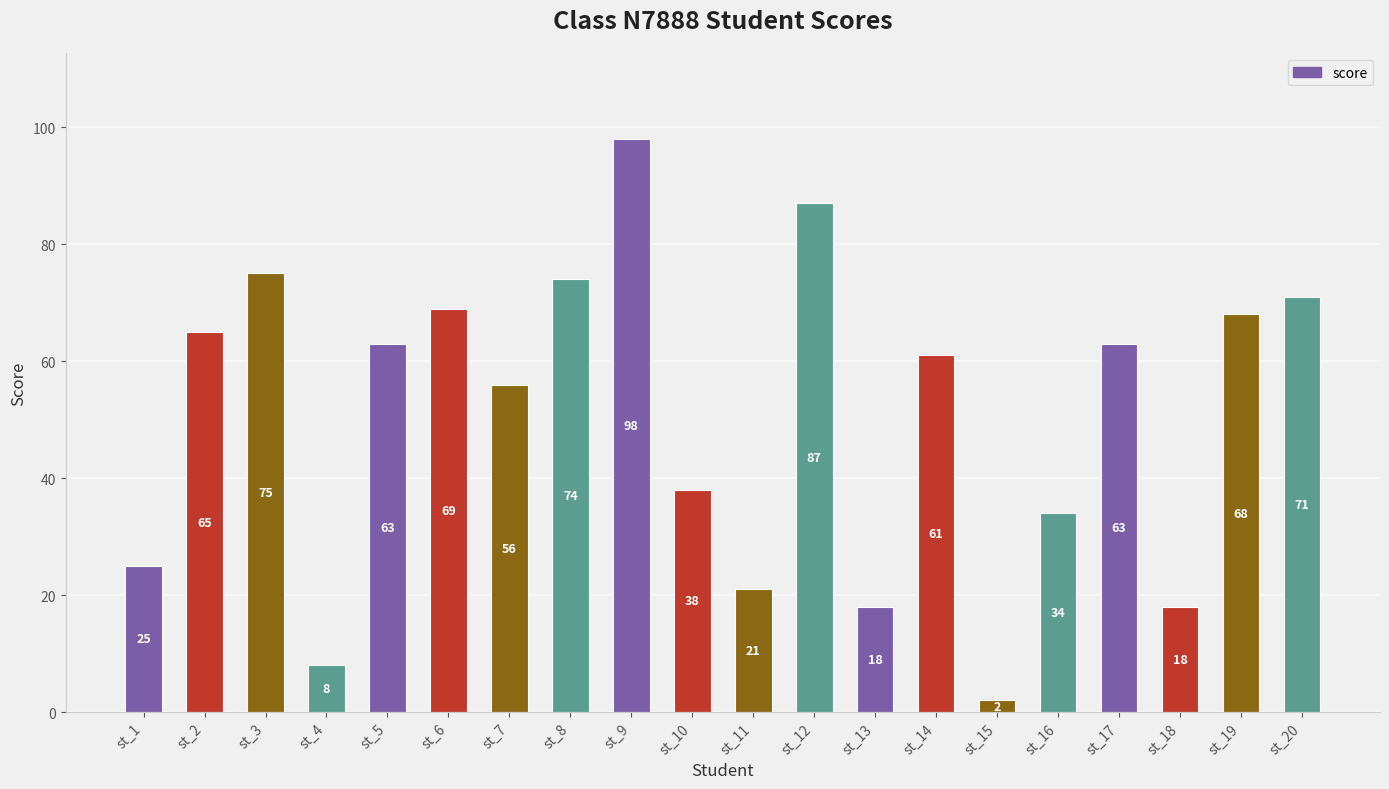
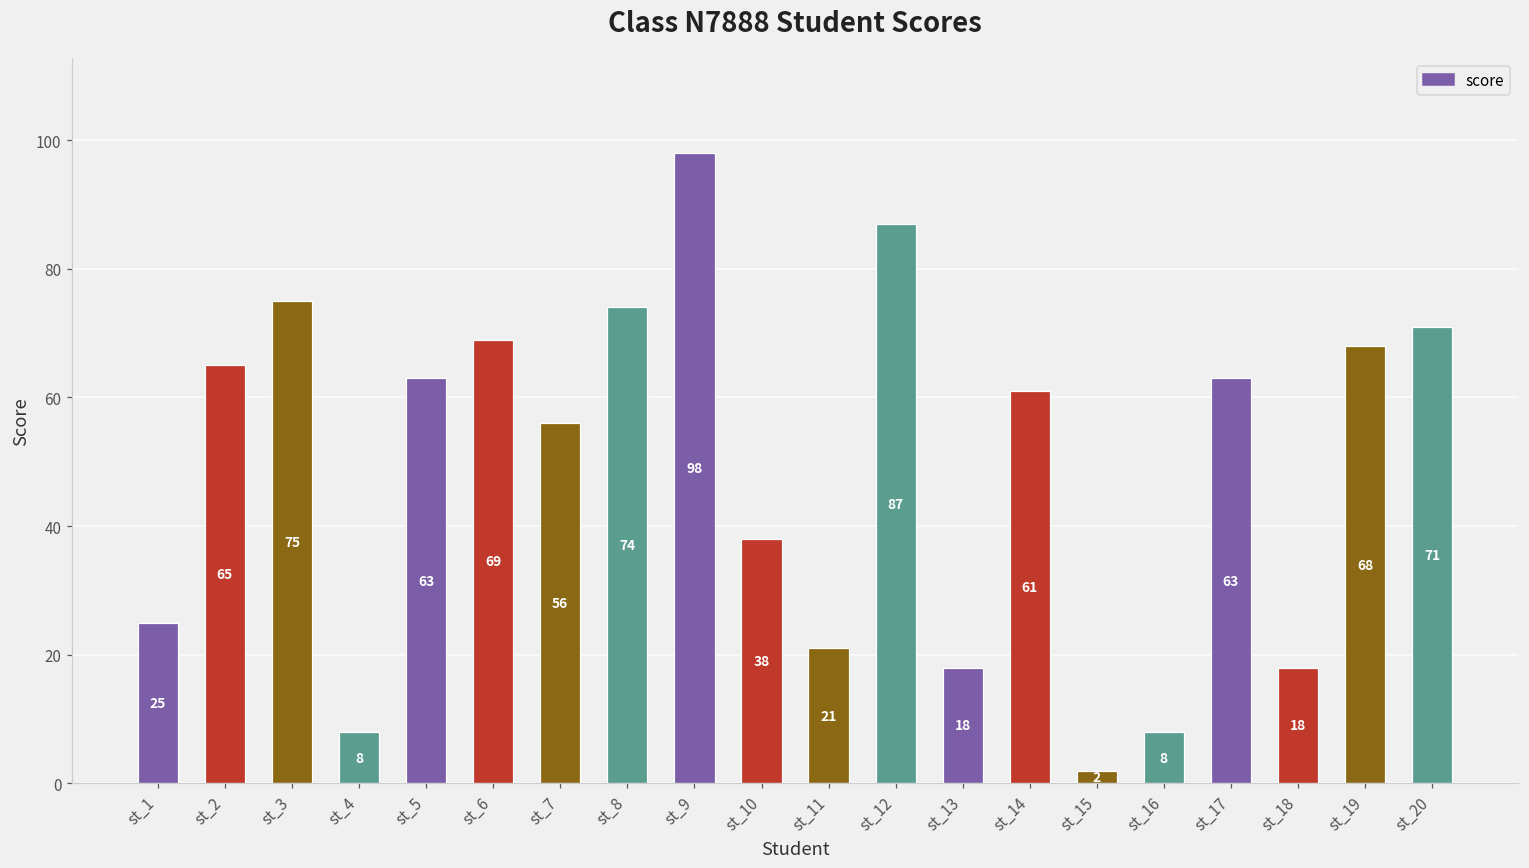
st_16: 34 -> 8
